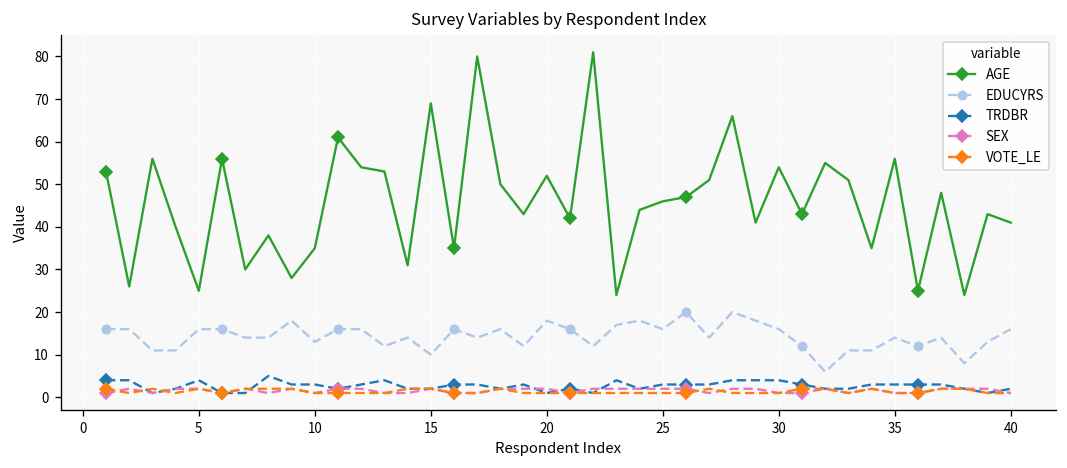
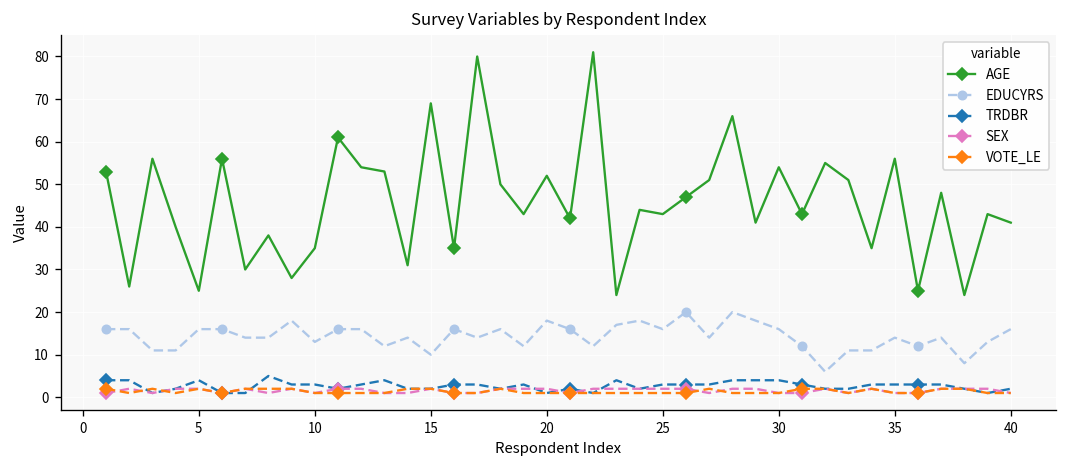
AGE, 25: 46 -> 43
